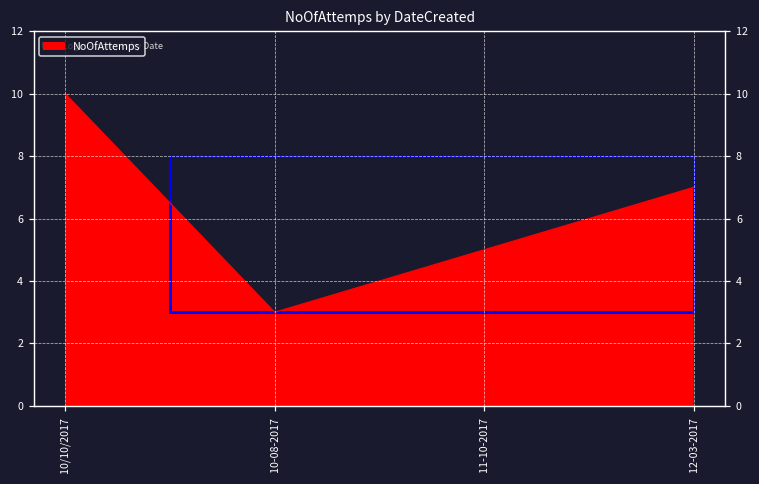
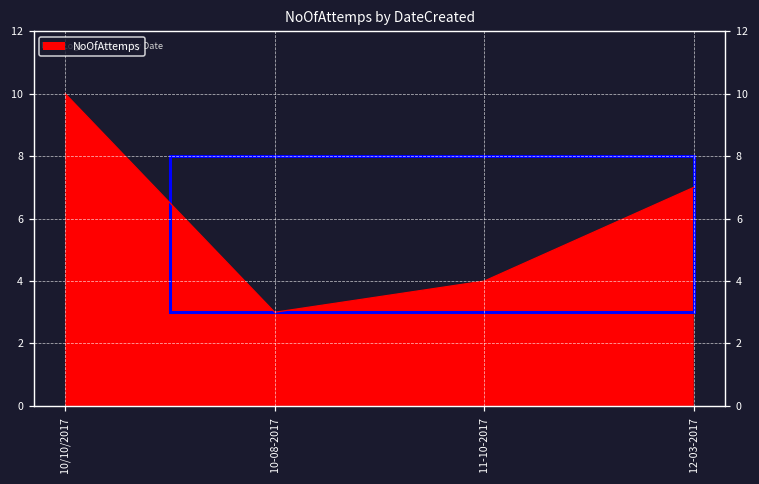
11-10-2017: 5 -> 4
